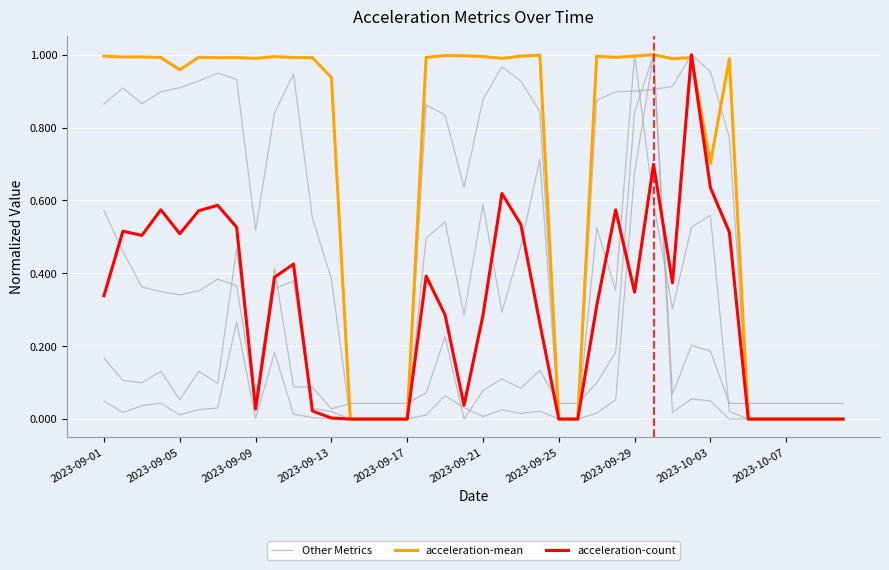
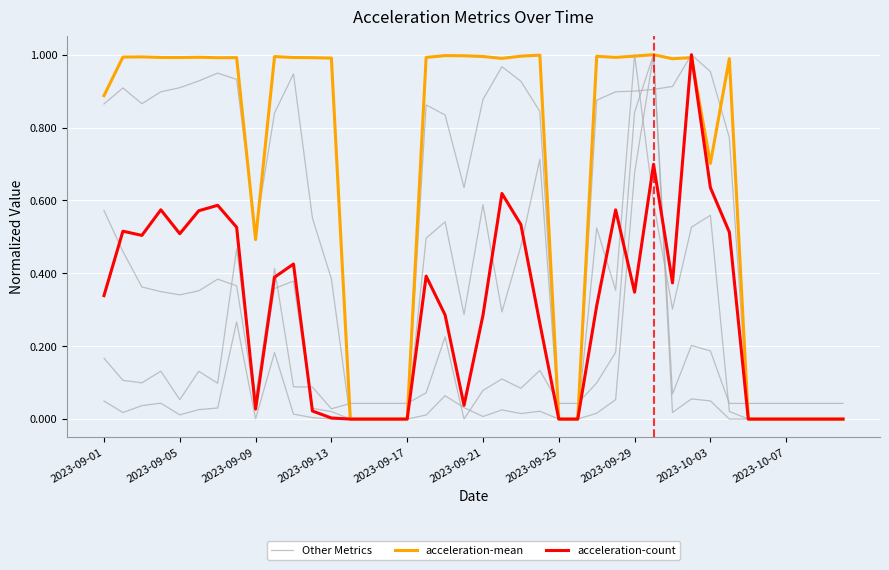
acceleration-mean, 2023-09-01: 1.00 -> 0.89
acceleration-mean, 2023-09-05: 0.96 -> 0.99
acceleration-mean, 2023-09-09: 0.99 -> 0.49
acceleration-mean, 2023-09-13: 0.94 -> 0.99
